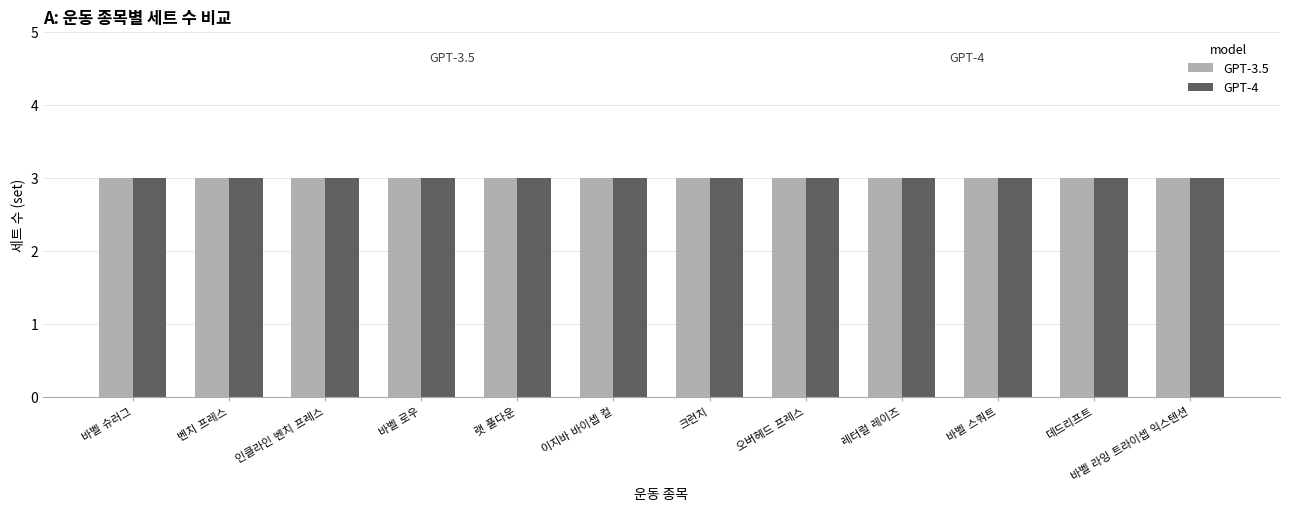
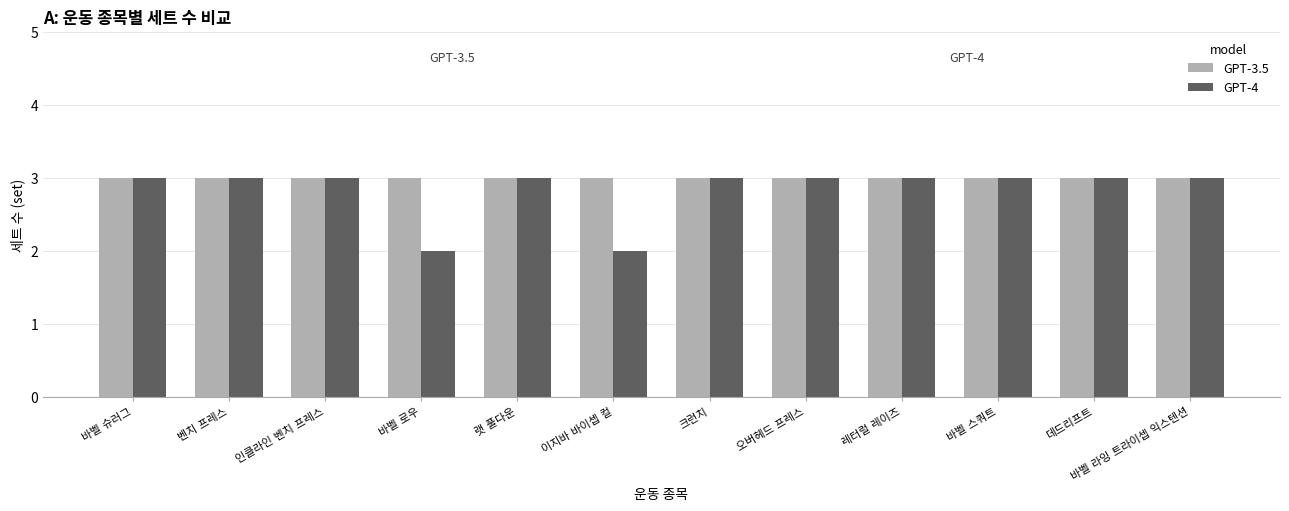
GPT-4, 바벨 로우: 3 -> 2
GPT-4, 이지바 바이셉 컬: 3 -> 2
